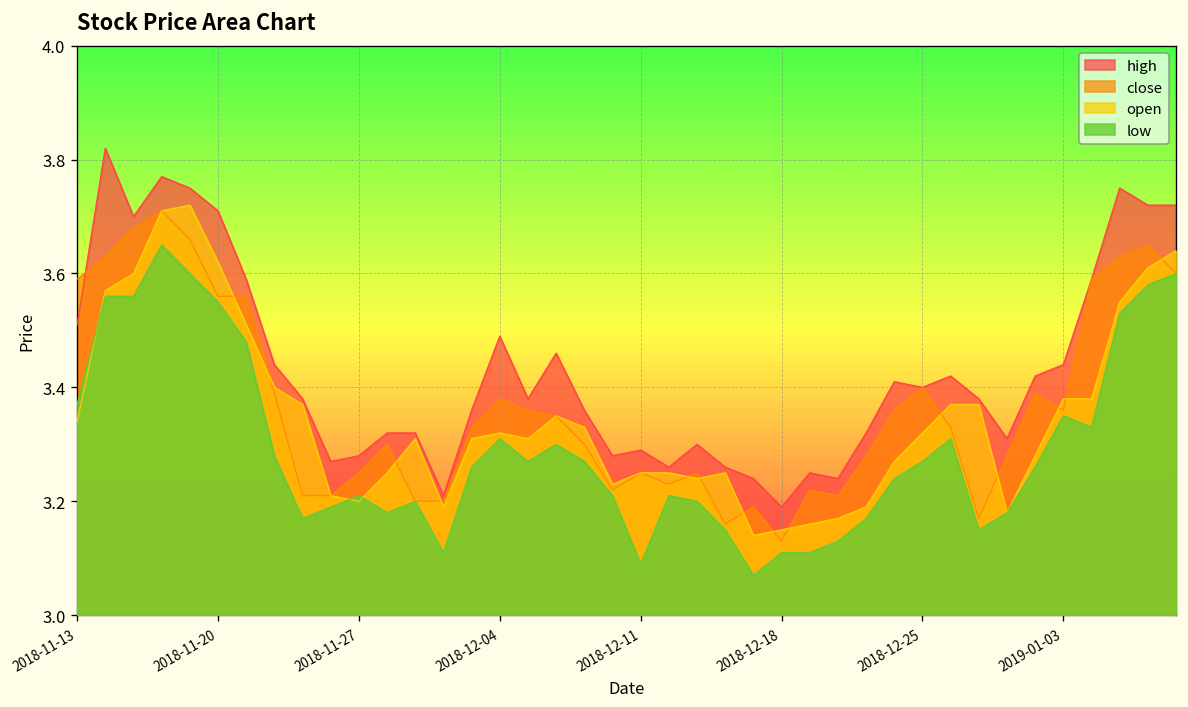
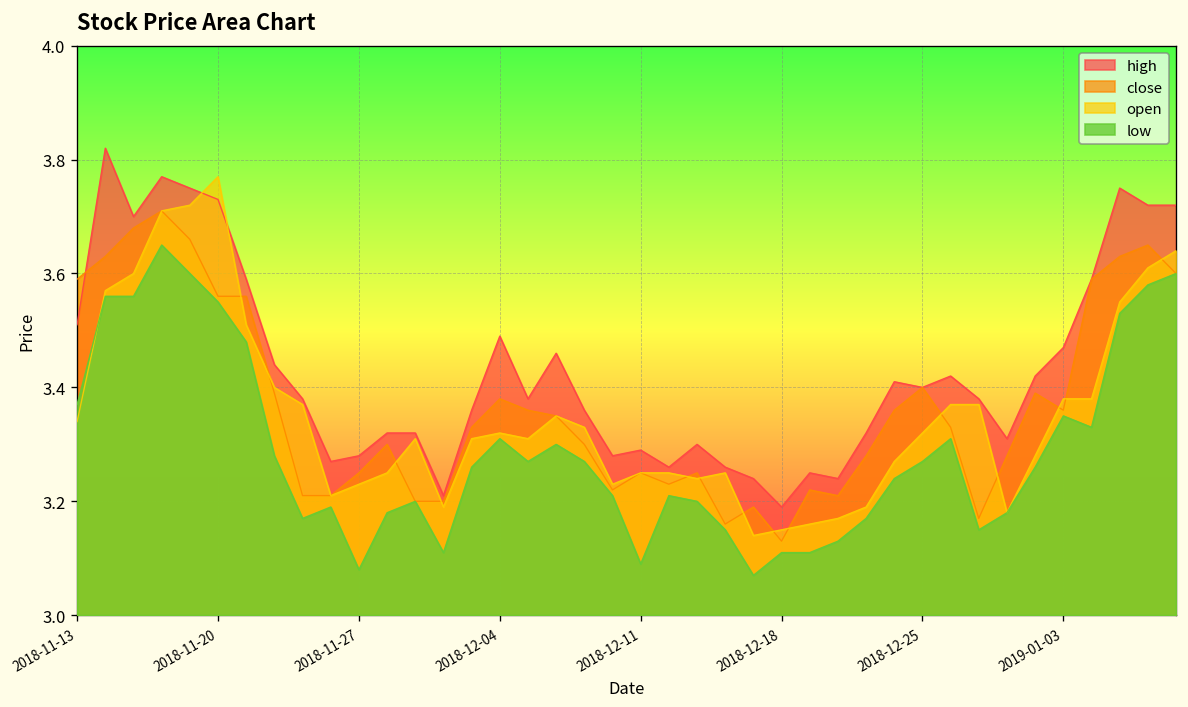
high, 2018-11-20: 3.71 -> 3.73
open, 2018-11-20: 3.62 -> 3.77
open, 2018-11-27: 3.20 -> 3.23
low, 2018-11-27: 3.21 -> 3.08
high, 2019-01-03: 3.44 -> 3.47
